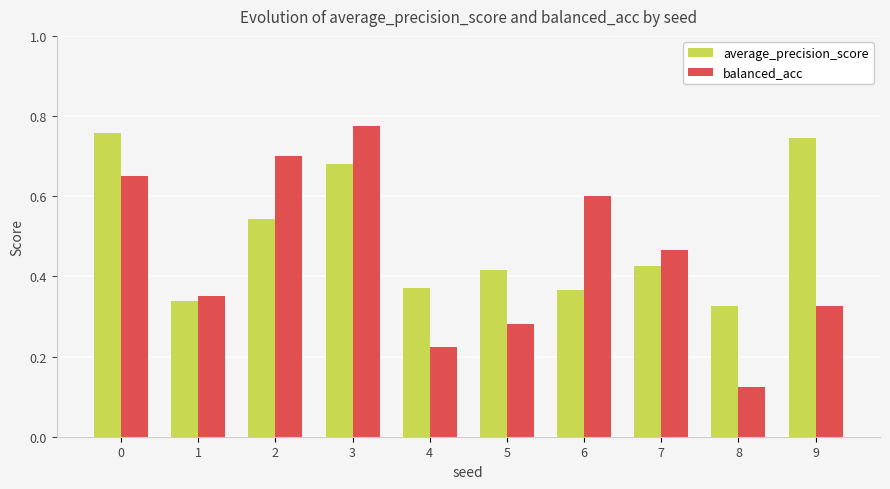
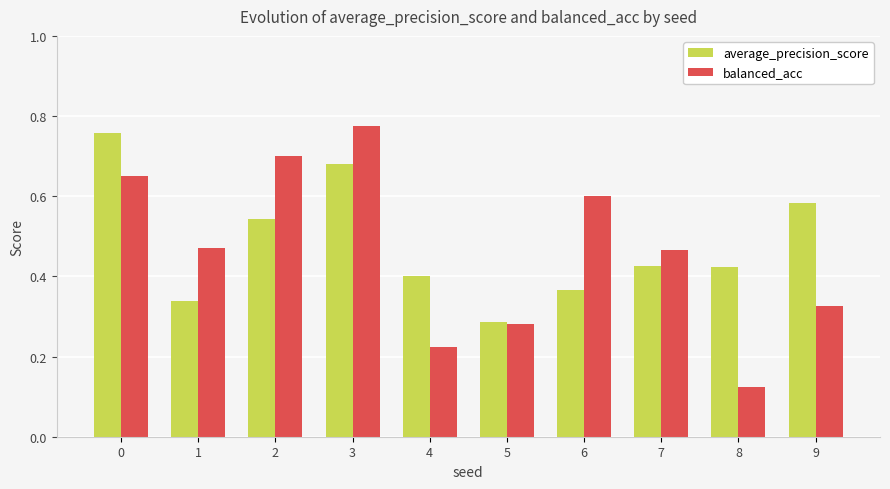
balanced_acc, 1: 0.35 -> 0.47
average_precision_score, 4: 0.37 -> 0.40
average_precision_score, 5: 0.42 -> 0.29
average_precision_score, 8: 0.33 -> 0.42
average_precision_score, 9: 0.74 -> 0.58
